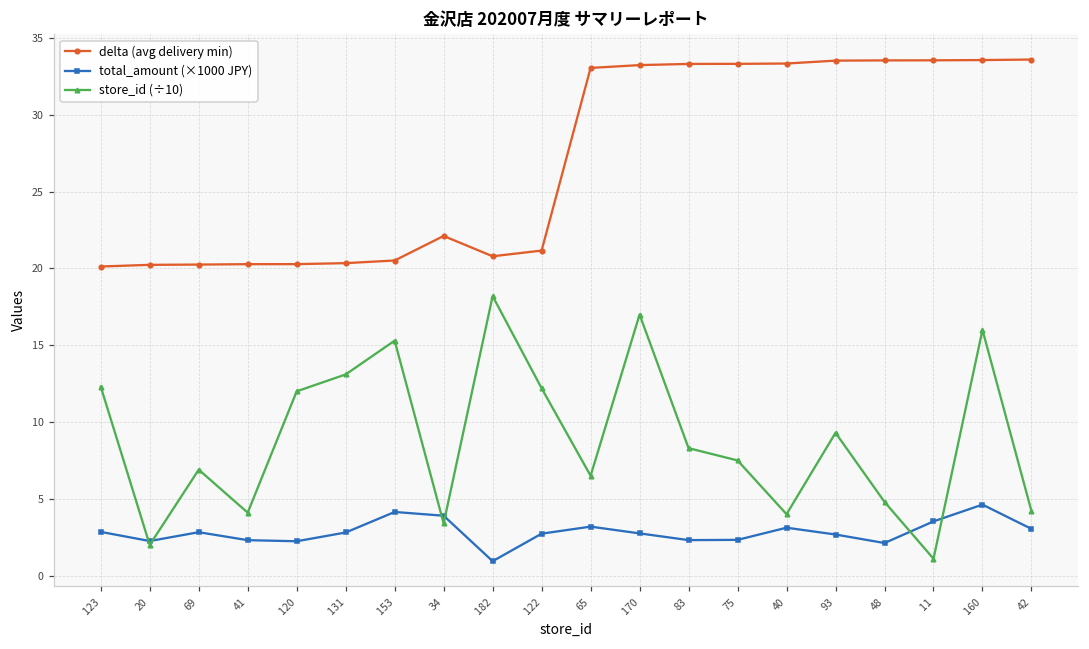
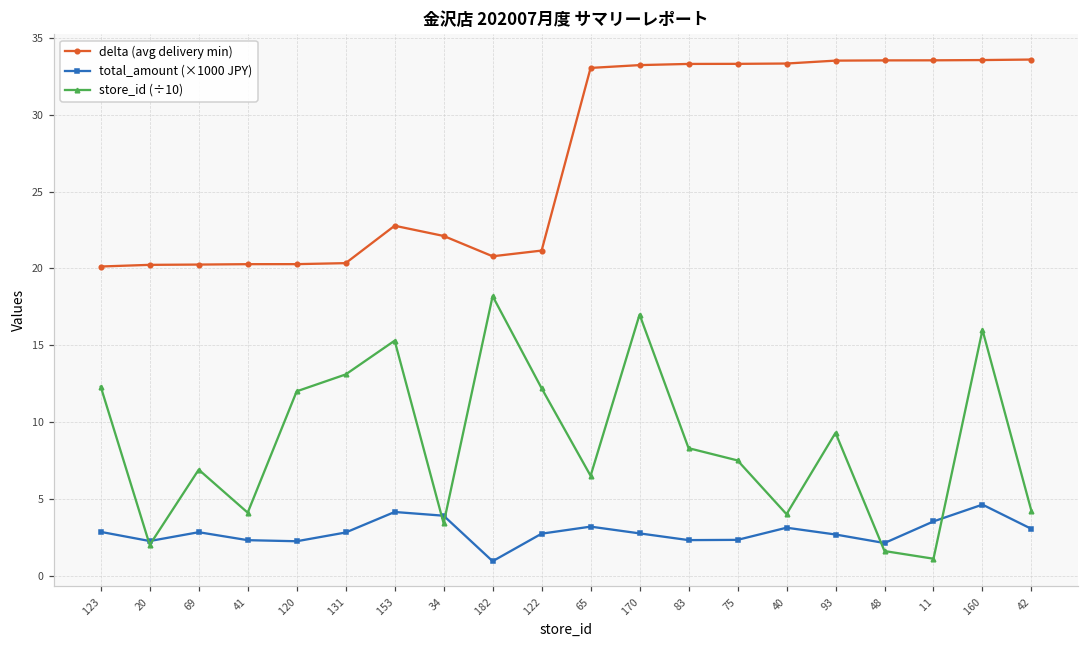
delta (avg delivery min), 153: 20.5 -> 22.8
store_id (÷10), 48: 4.8 -> 1.6
